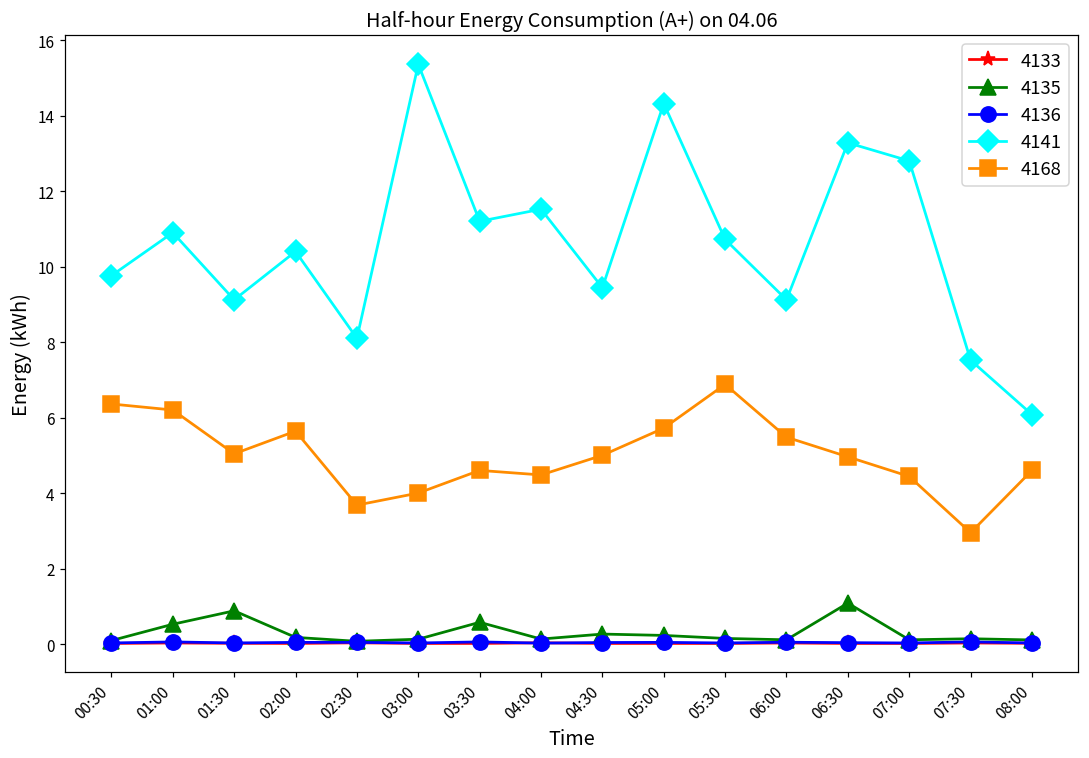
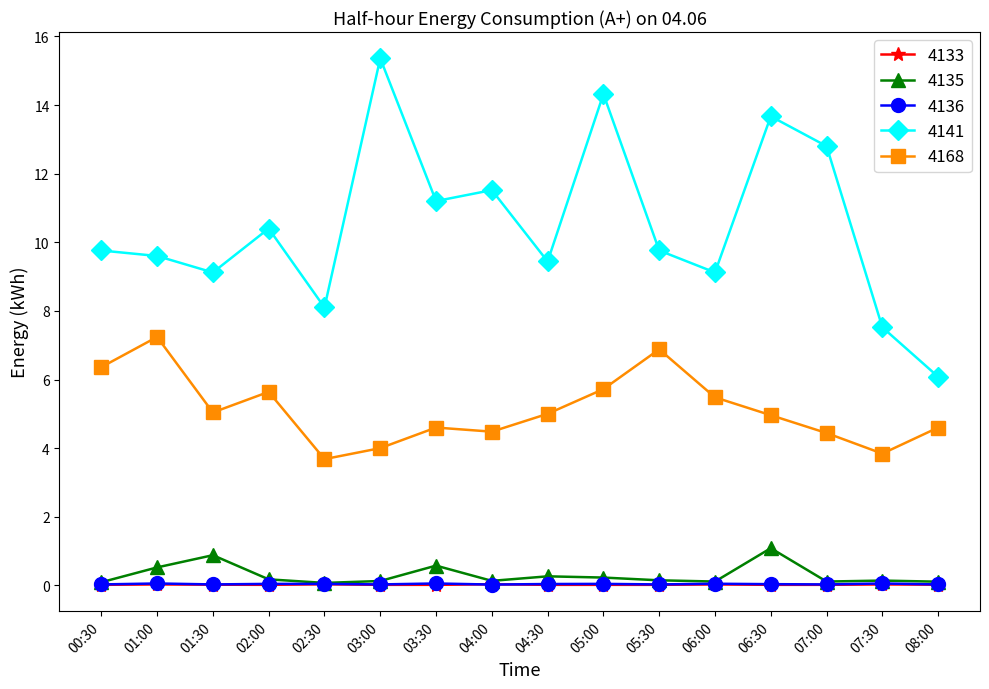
4141, 01:00: 10.9 -> 9.6
4168, 01:00: 6.2 -> 7.2
4141, 05:30: 10.7 -> 9.8
4141, 06:30: 13.3 -> 13.7
4168, 07:30: 3.0 -> 3.8
